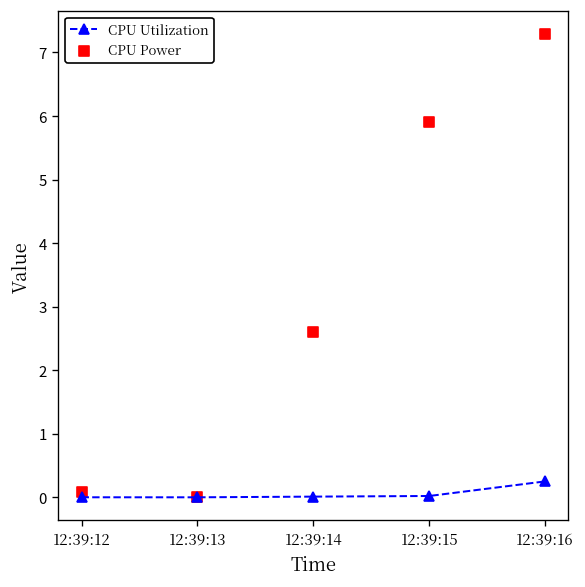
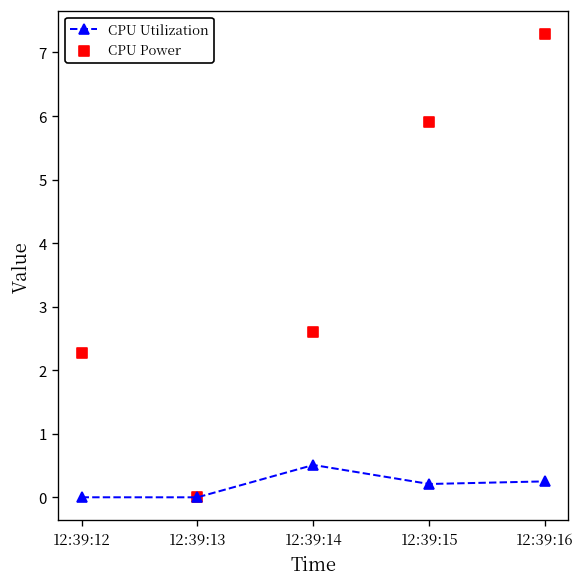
CPU Power, 12:39:12: 0.1 -> 2.3
CPU Utilization, 12:39:14: 0.0 -> 0.5
CPU Utilization, 12:39:15: 0.0 -> 0.2
